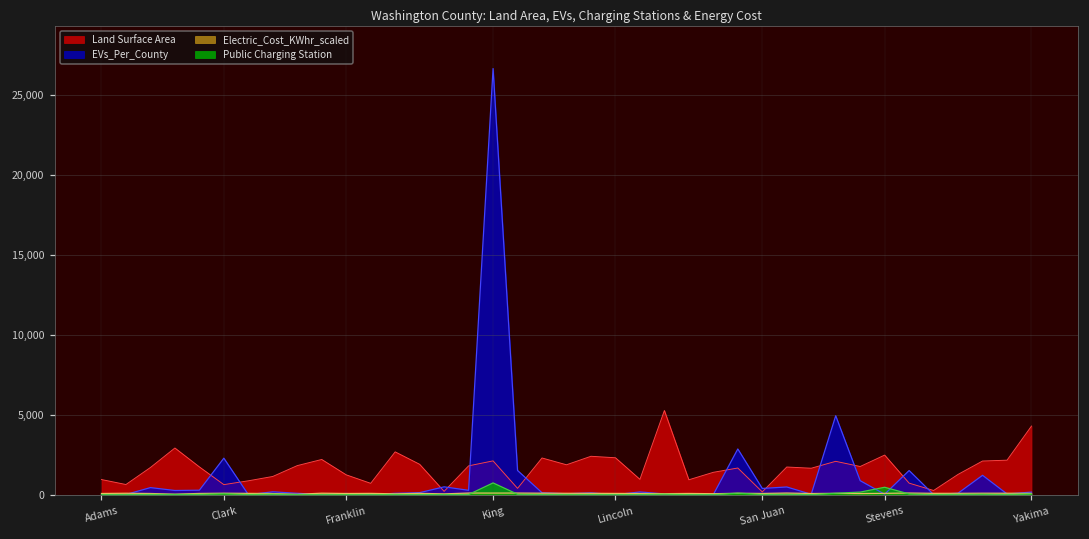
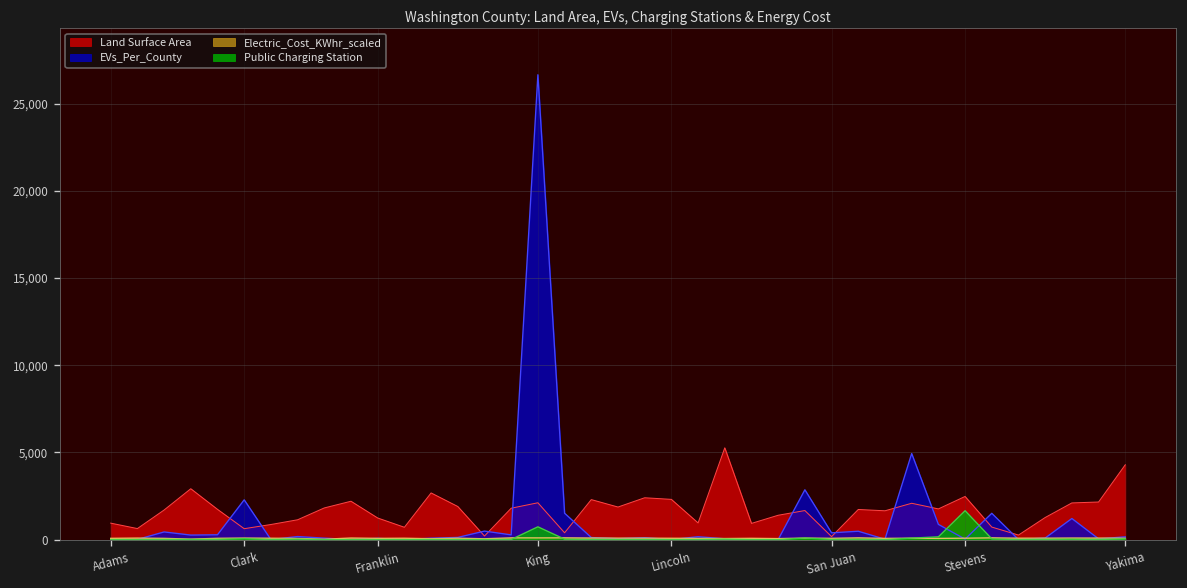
Public Charging Station, Stevens: 500 -> 1,700
